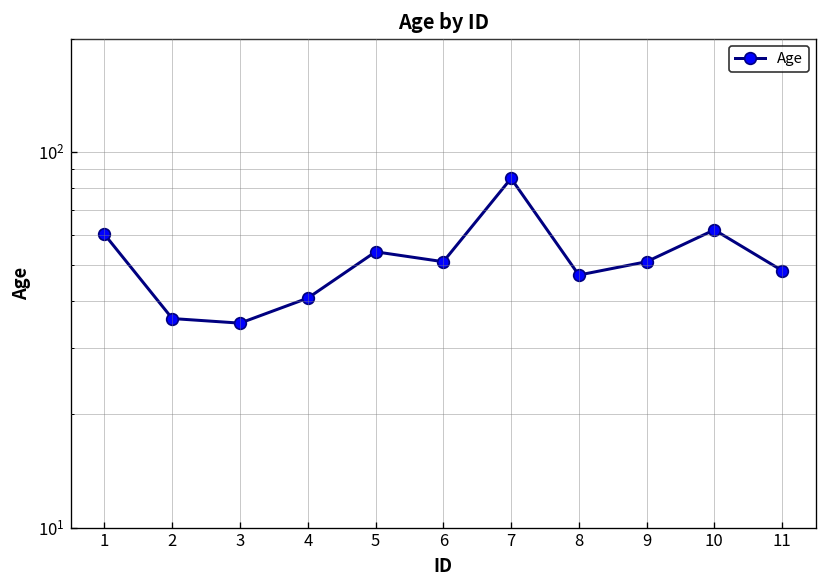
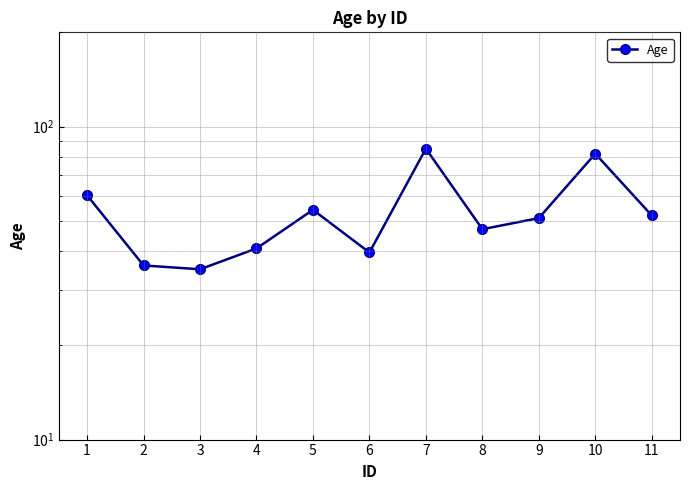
6: 51 -> 40
10: 62 -> 82
11: 48 -> 52
